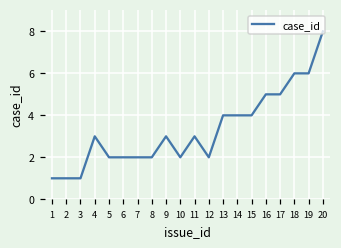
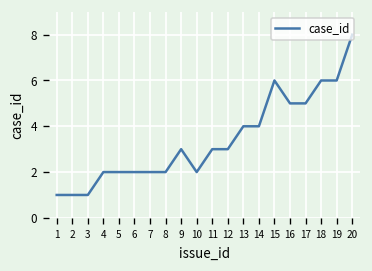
4: 3 -> 2
12: 2 -> 3
15: 4 -> 6
